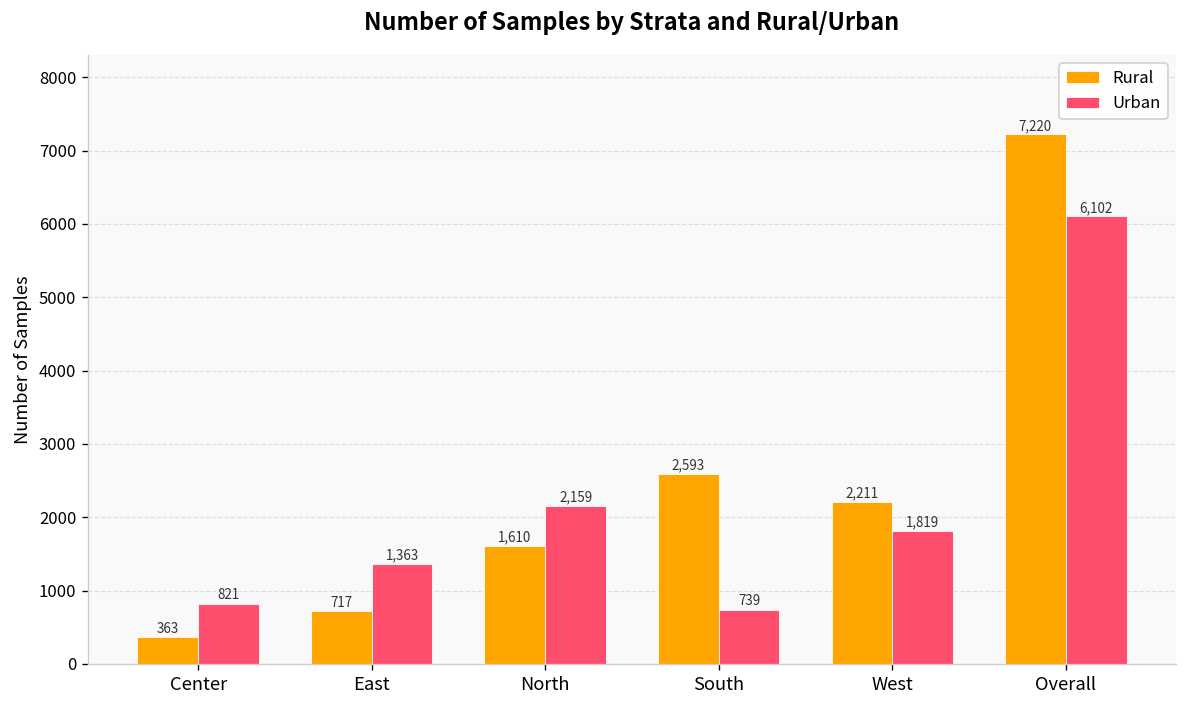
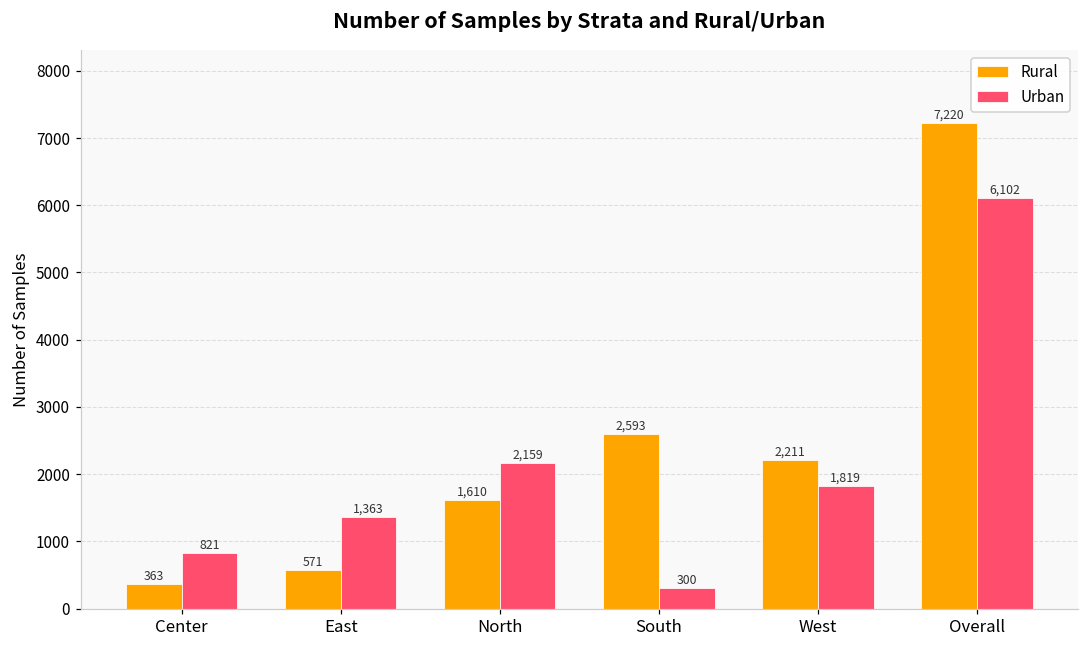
Rural, East: 717 -> 571
Urban, South: 739 -> 300
